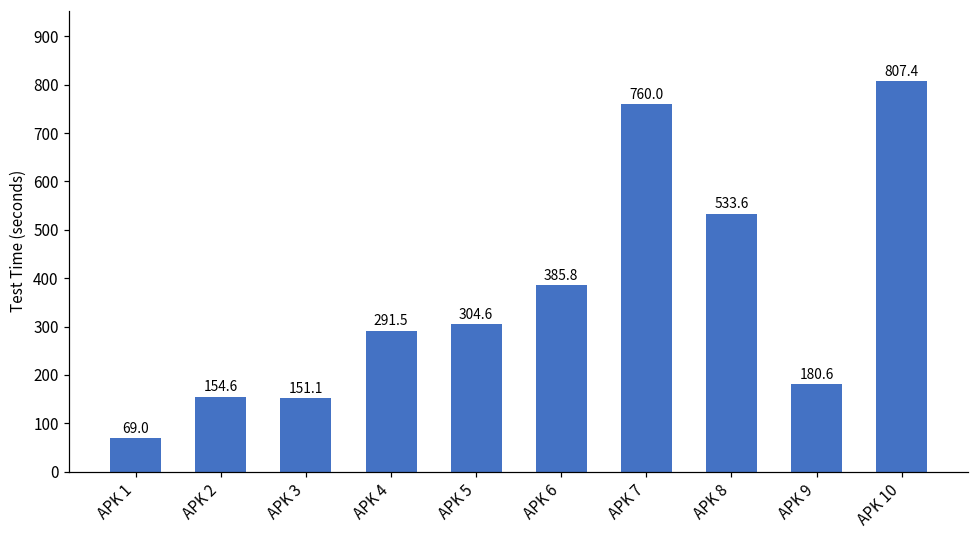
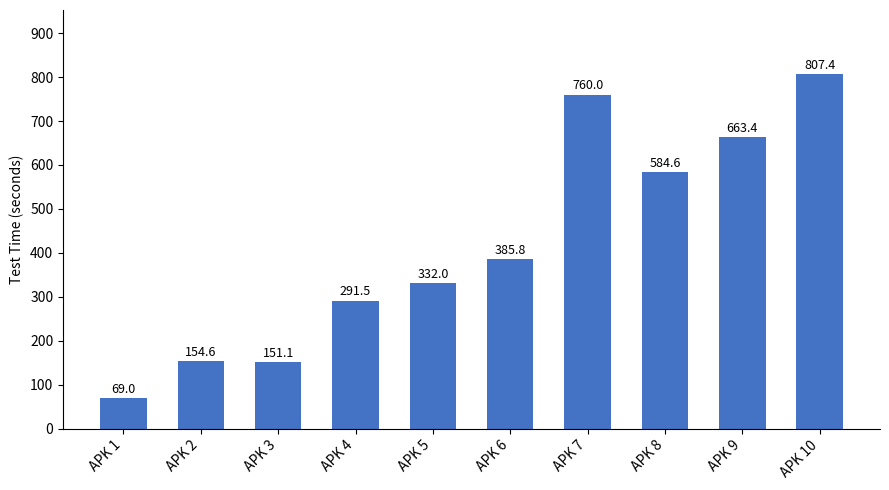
APK 5: 304.6 -> 332.0
APK 8: 533.6 -> 584.6
APK 9: 180.6 -> 663.4
